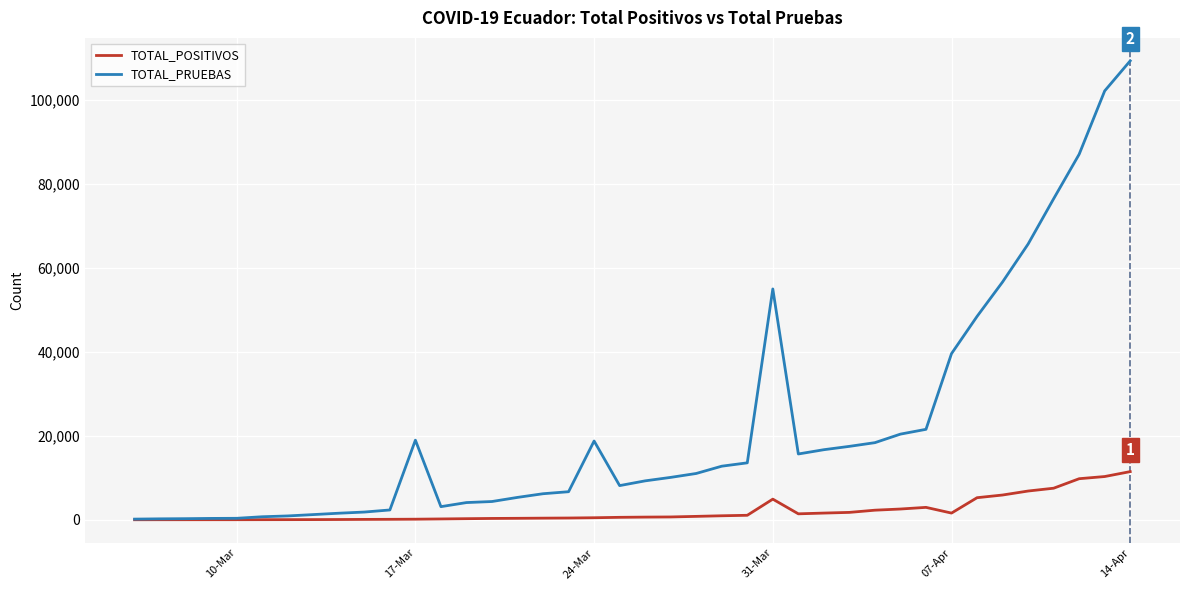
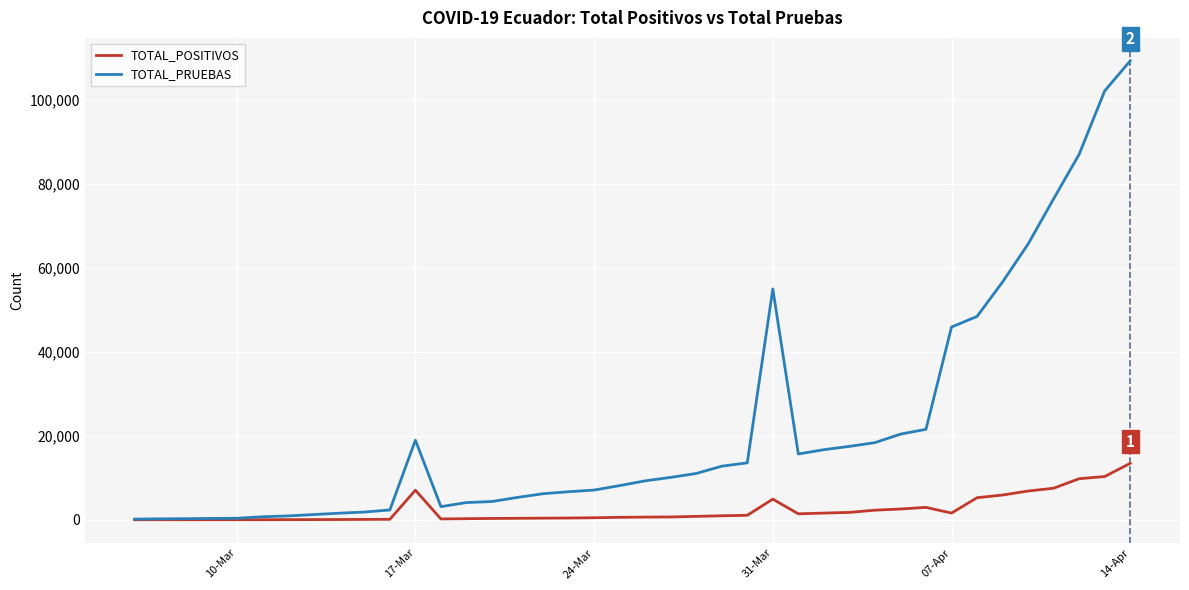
TOTAL_POSITIVOS, 17-Mar: 0 -> 7,000
TOTAL_PRUEBAS, 24-Mar: 19,000 -> 7,000
TOTAL_PRUEBAS, 07-Apr: 40,000 -> 46,000
TOTAL_POSITIVOS, 14-Apr: 11,000 -> 13,000
